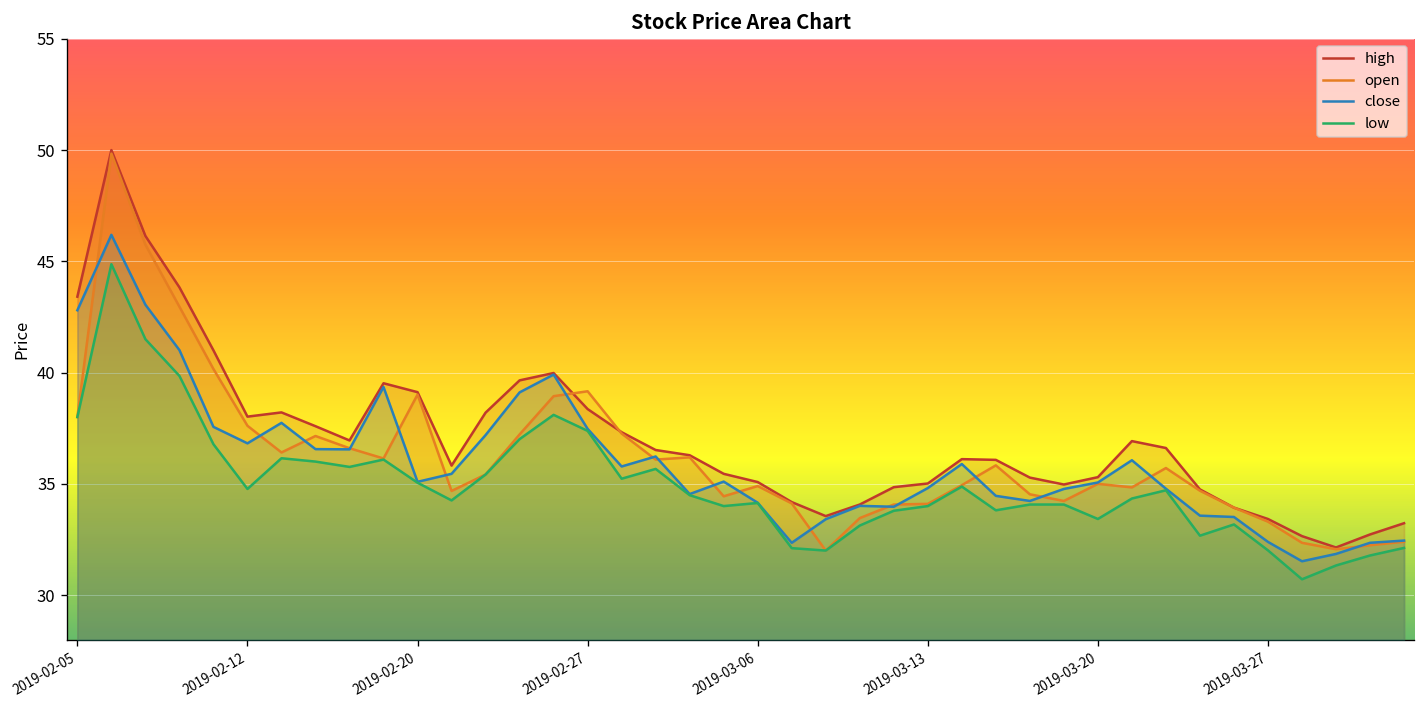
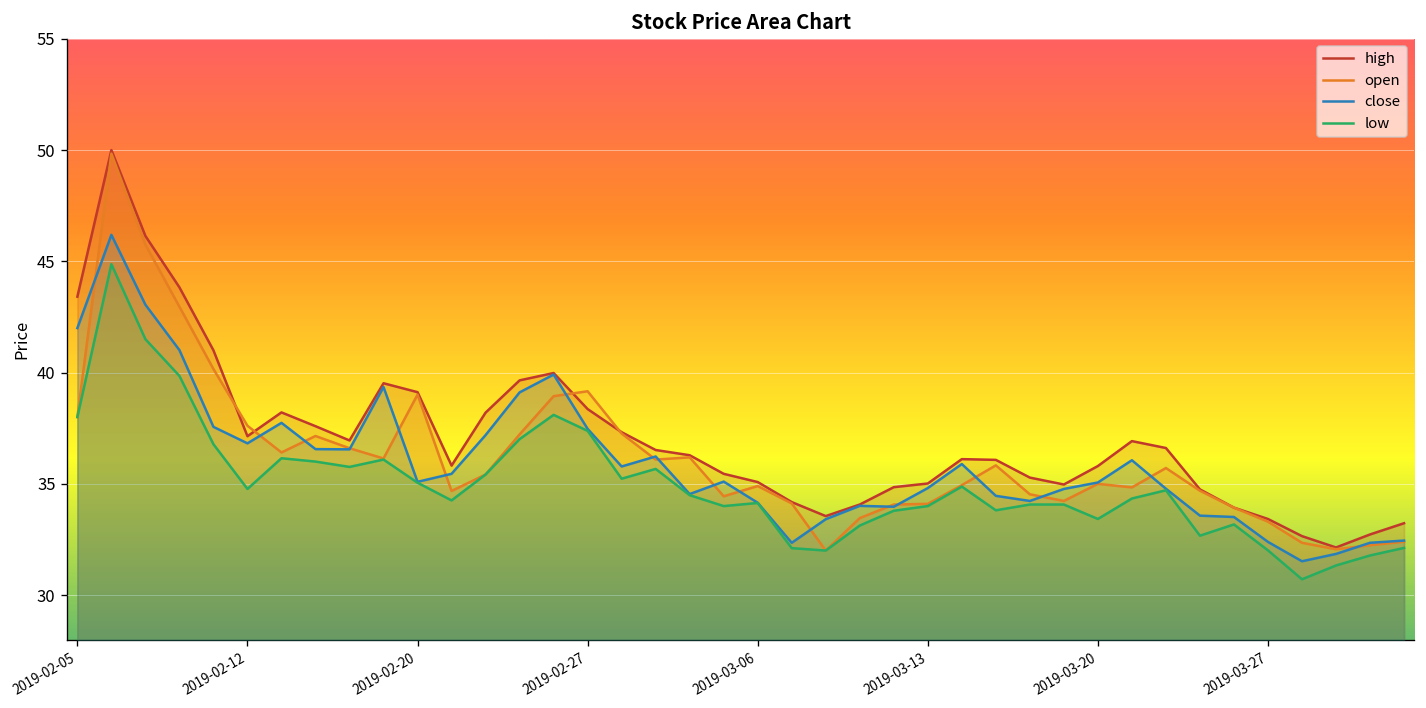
close, 2019-02-05: 42.8 -> 42.0
high, 2019-02-12: 38.0 -> 37.1
high, 2019-03-20: 35.3 -> 35.8
